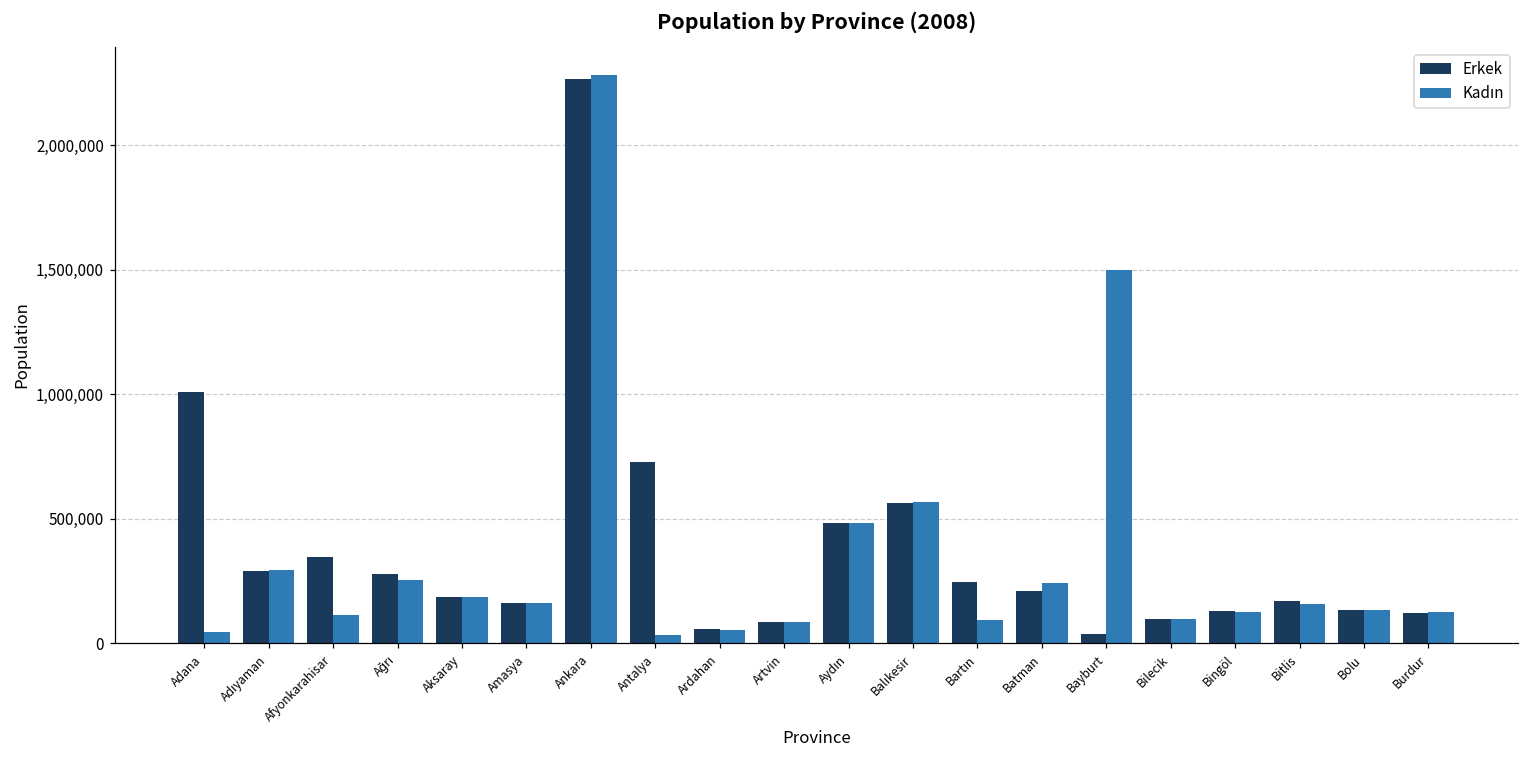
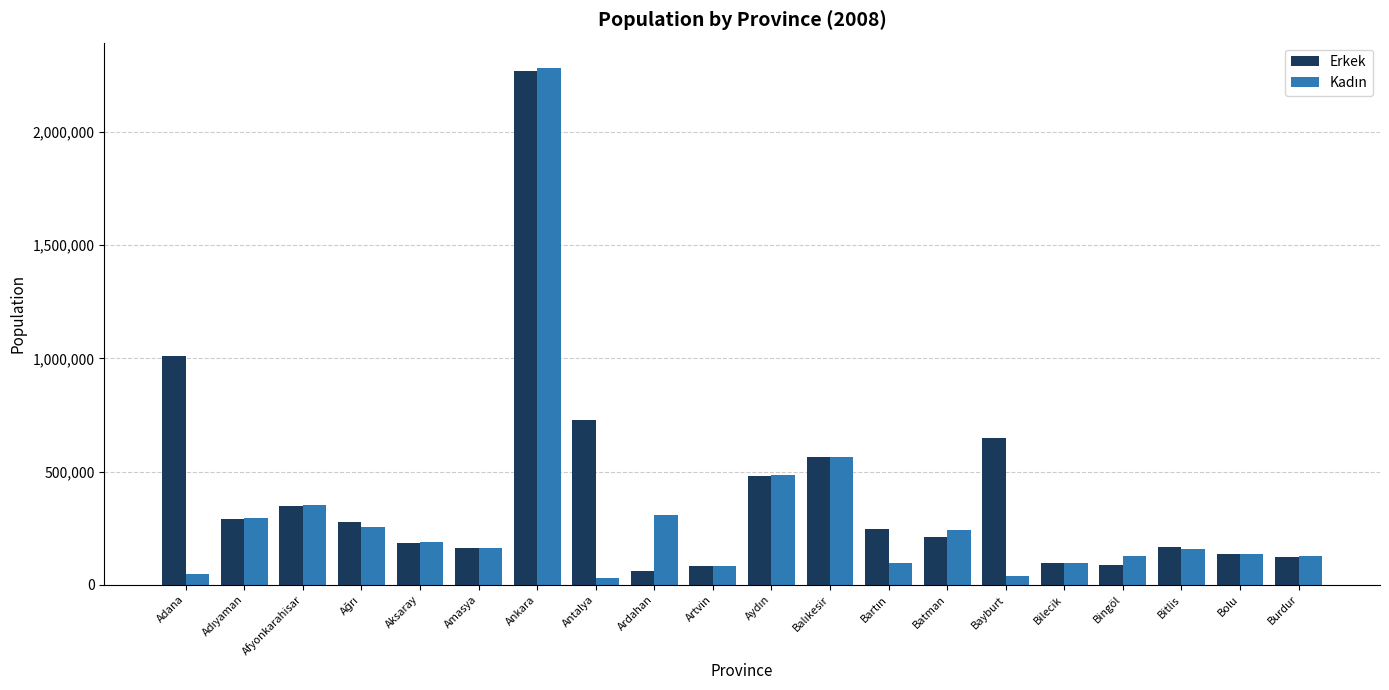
Kadın, Afyonkarahisar: 110,000 -> 350,000
Kadın, Ardahan: 50,000 -> 310,000
Erkek, Bayburt: 40,000 -> 650,000
Kadın, Bayburt: 1,500,000 -> 40,000
Erkek, Bingöl: 130,000 -> 90,000
